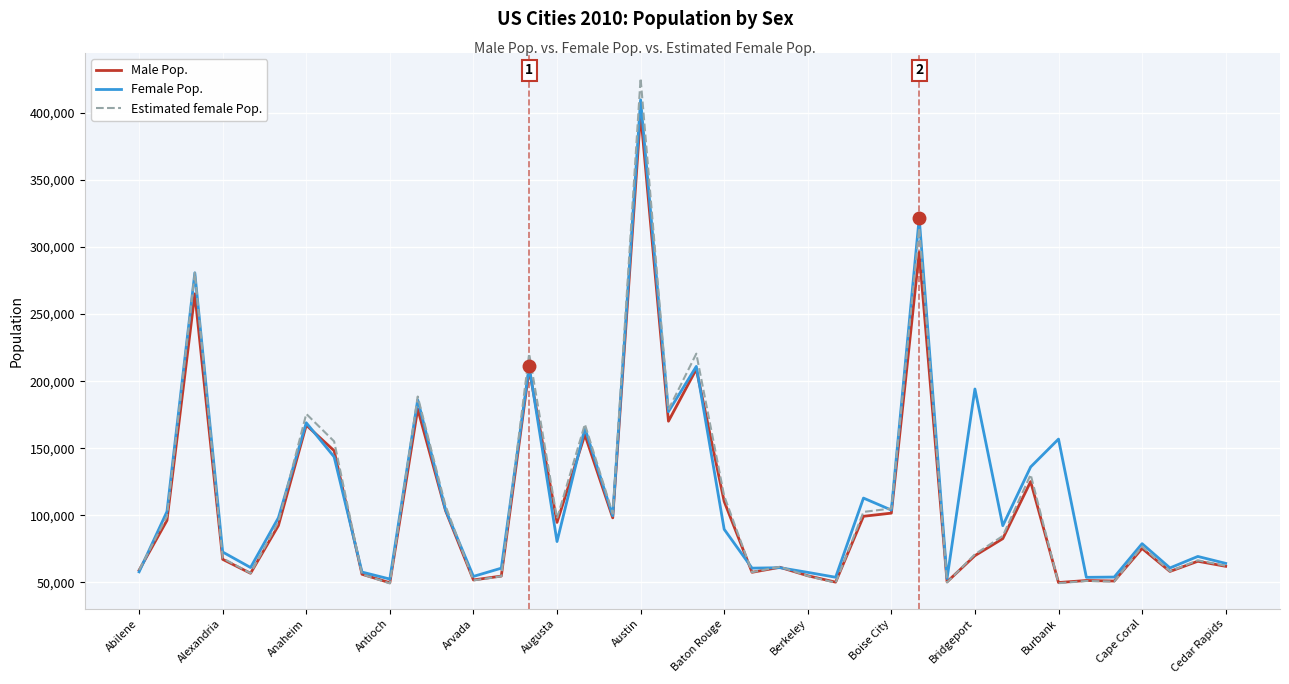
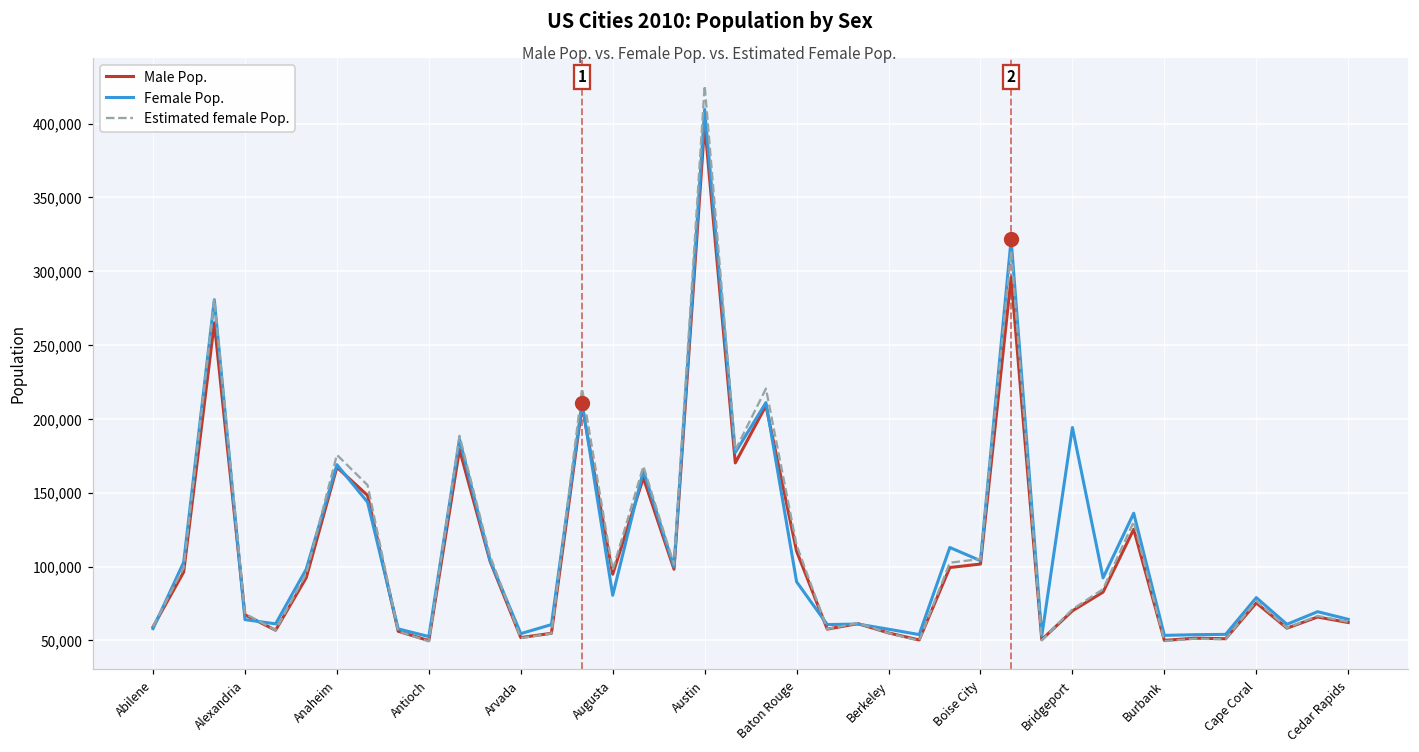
Female Pop., Alexandria: 73,000 -> 64,000
Female Pop., Burbank: 157,000 -> 53,000
